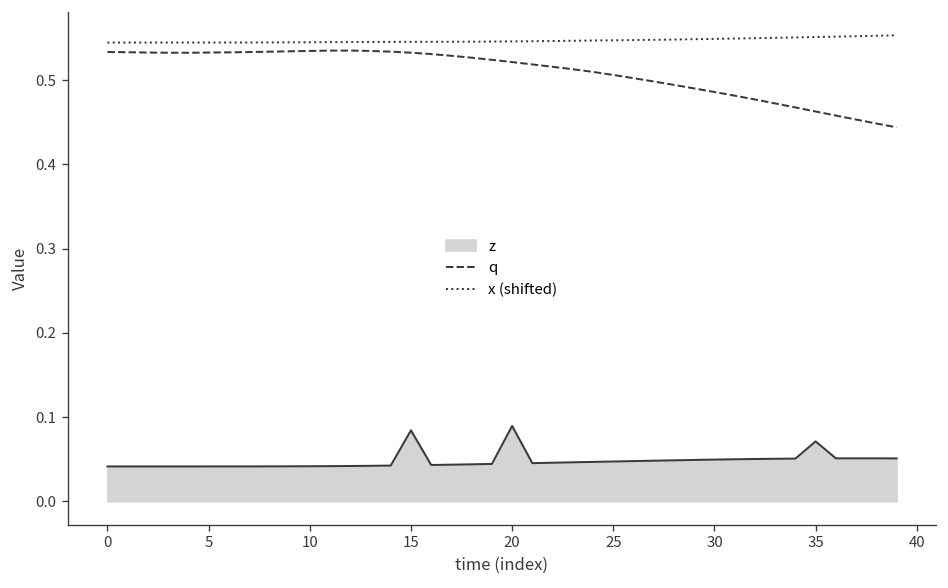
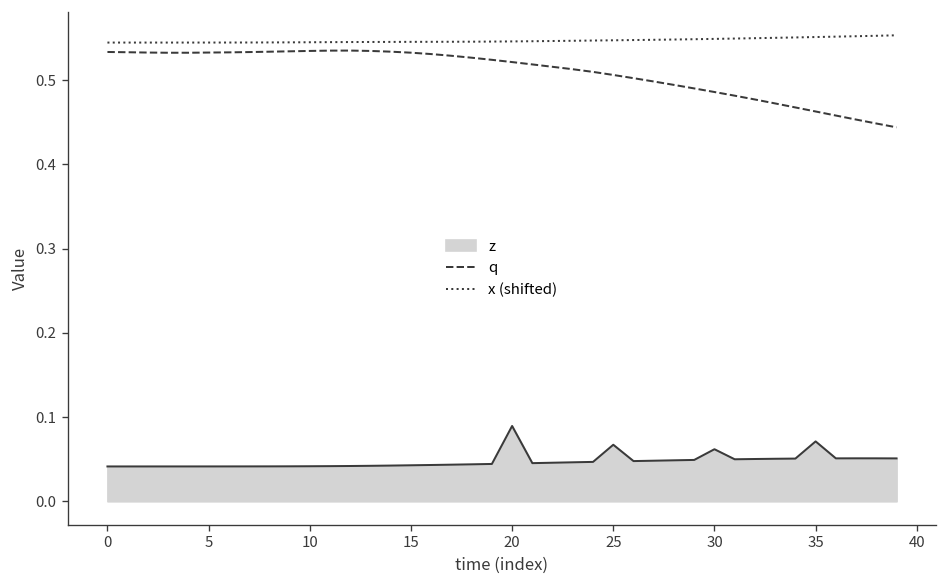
z, 15: 0.08 -> 0.04
z, 25: 0.05 -> 0.07
z, 30: 0.05 -> 0.06
